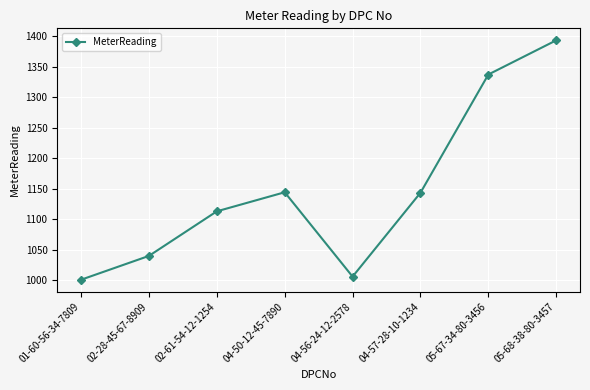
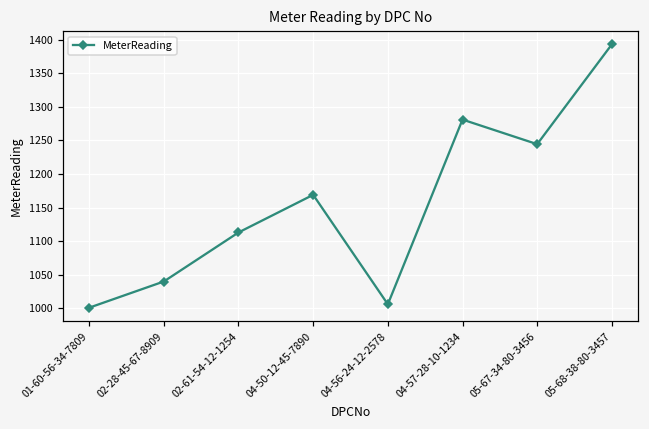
04-50-12-45-7890: 1140 -> 1170
04-57-28-10-1234: 1140 -> 1280
05-67-34-80-3456: 1340 -> 1240
